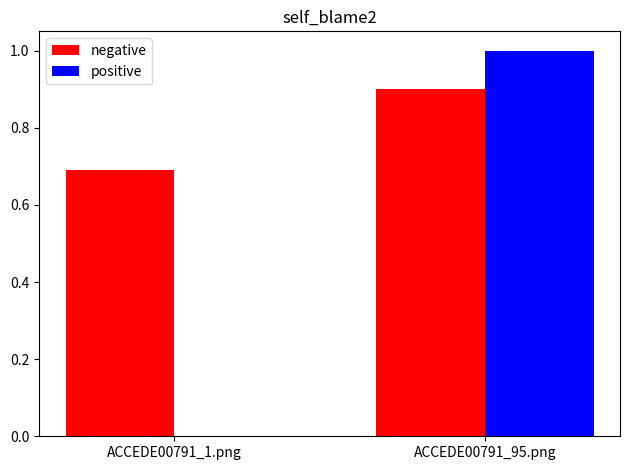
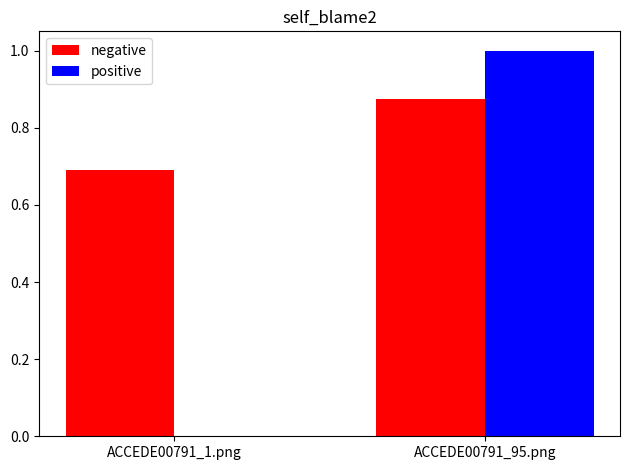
negative, ACCEDE00791_95.png: 0.90 -> 0.88
